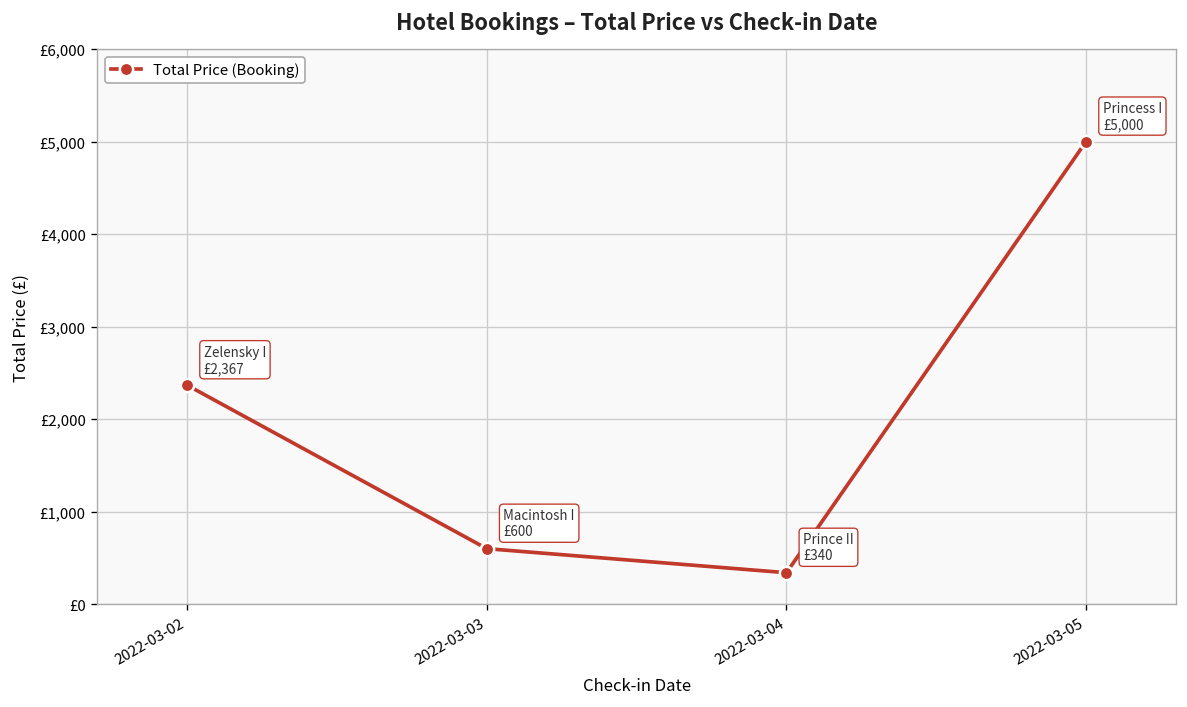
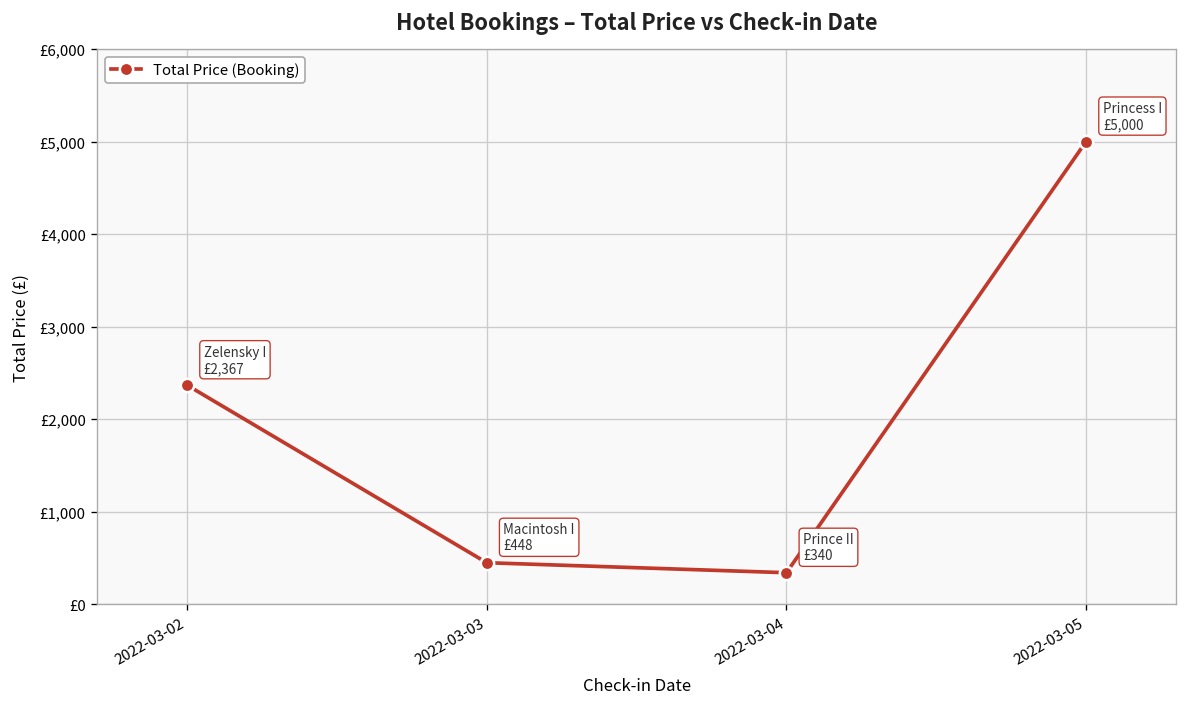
2022-03-03: £600 -> £448
